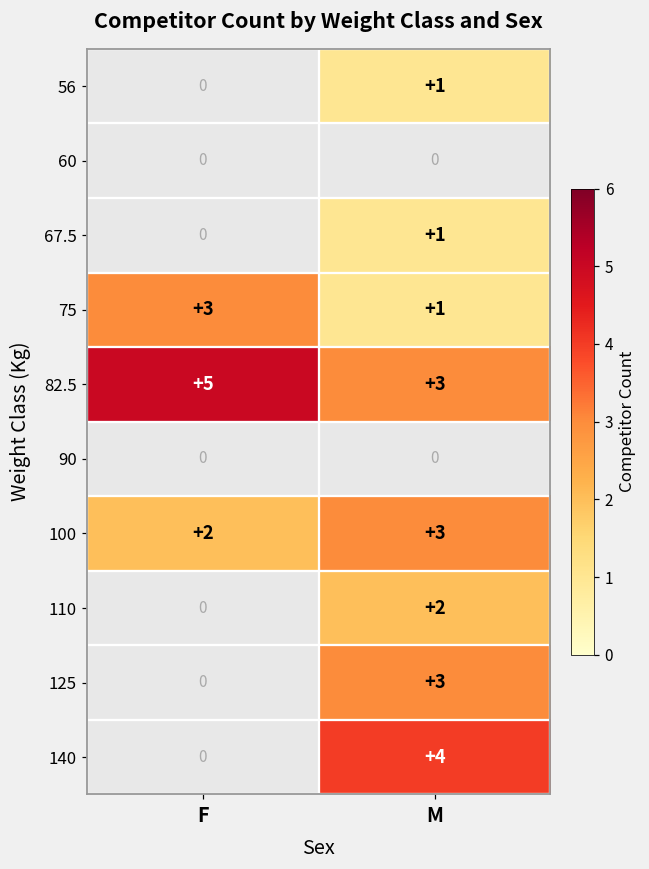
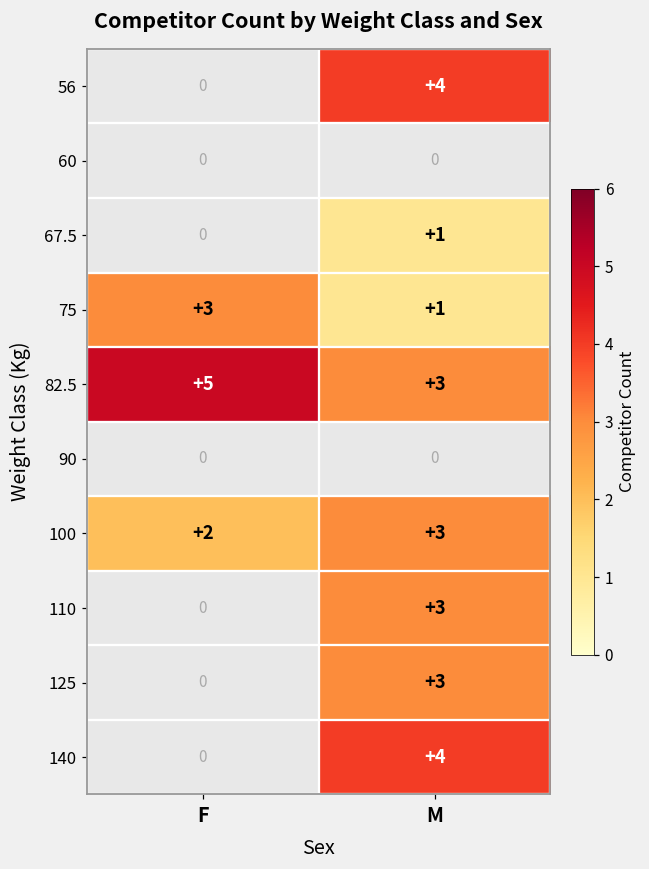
56, M: +1 -> +4
110, M: +2 -> +3
